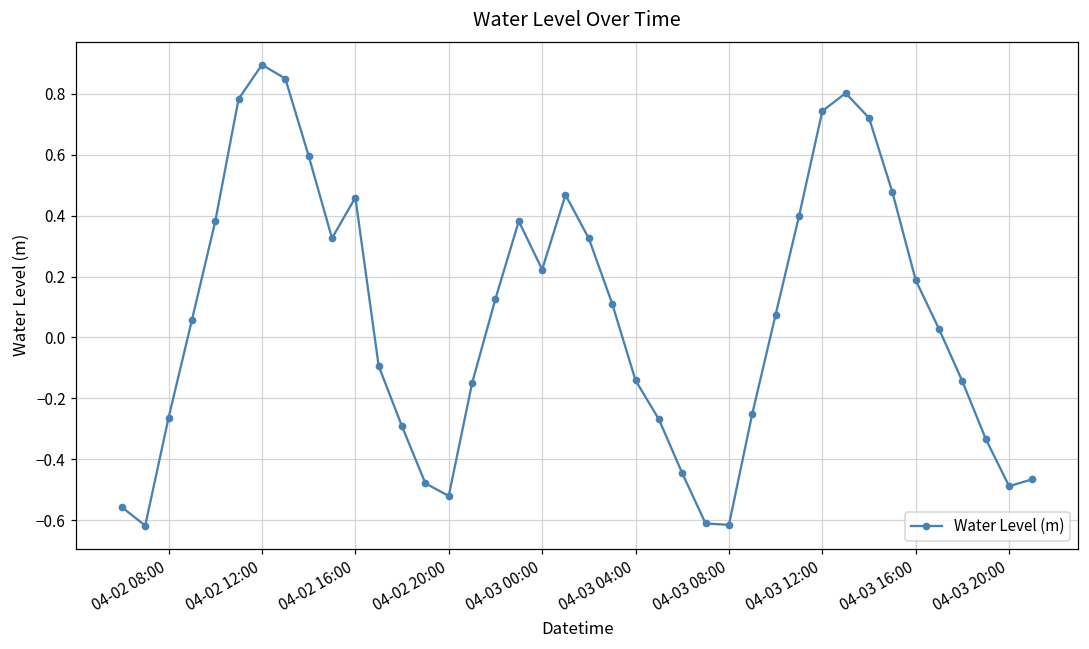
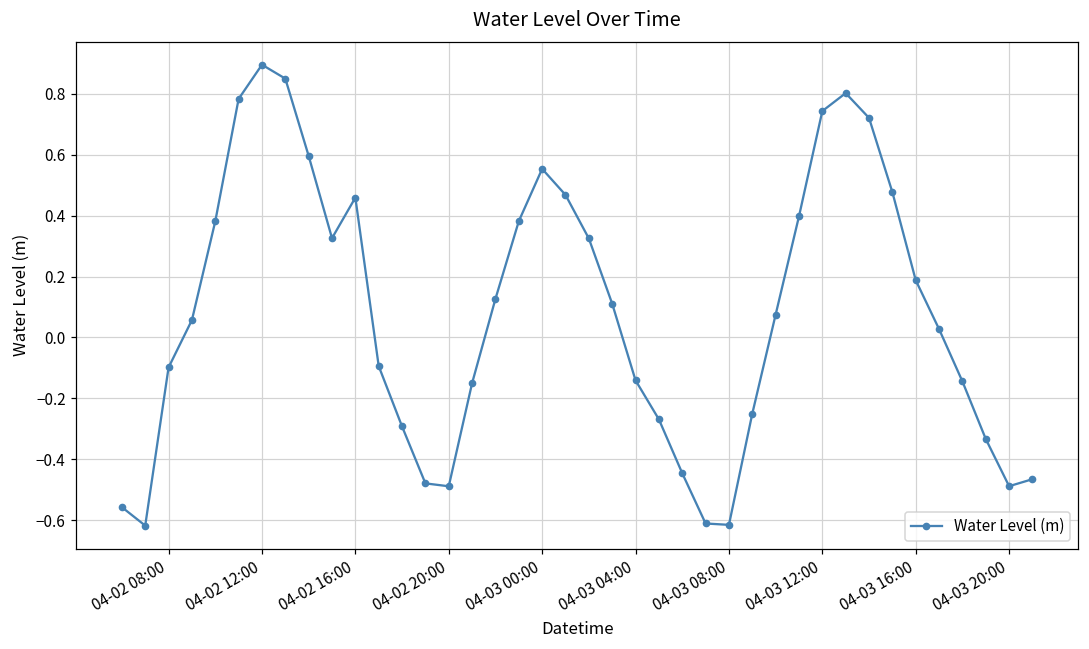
04-02 08:00: -0.26 -> -0.10
04-02 20:00: -0.52 -> -0.49
04-03 00:00: 0.22 -> 0.55
